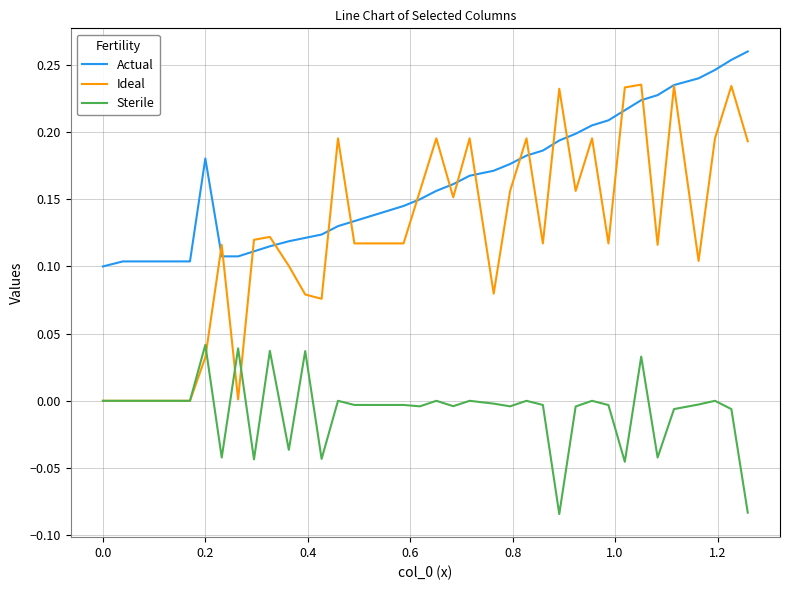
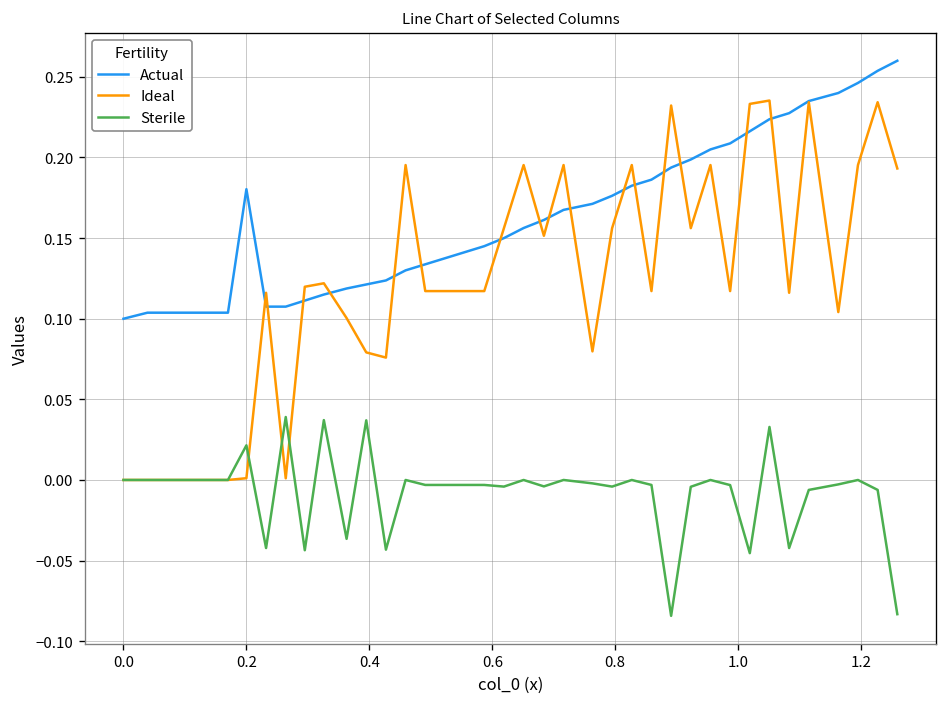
Ideal, 0.2: 0.032 -> 0.001
Sterile, 0.2: 0.042 -> 0.021
